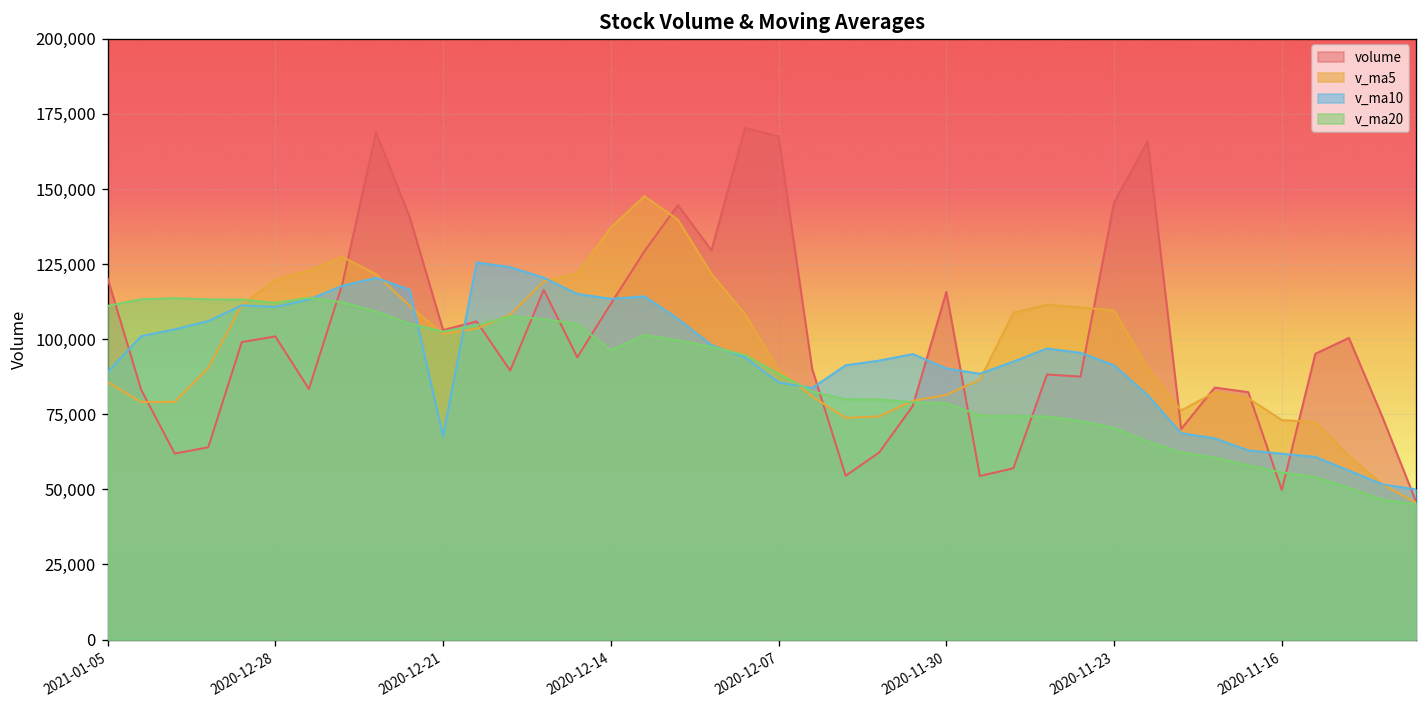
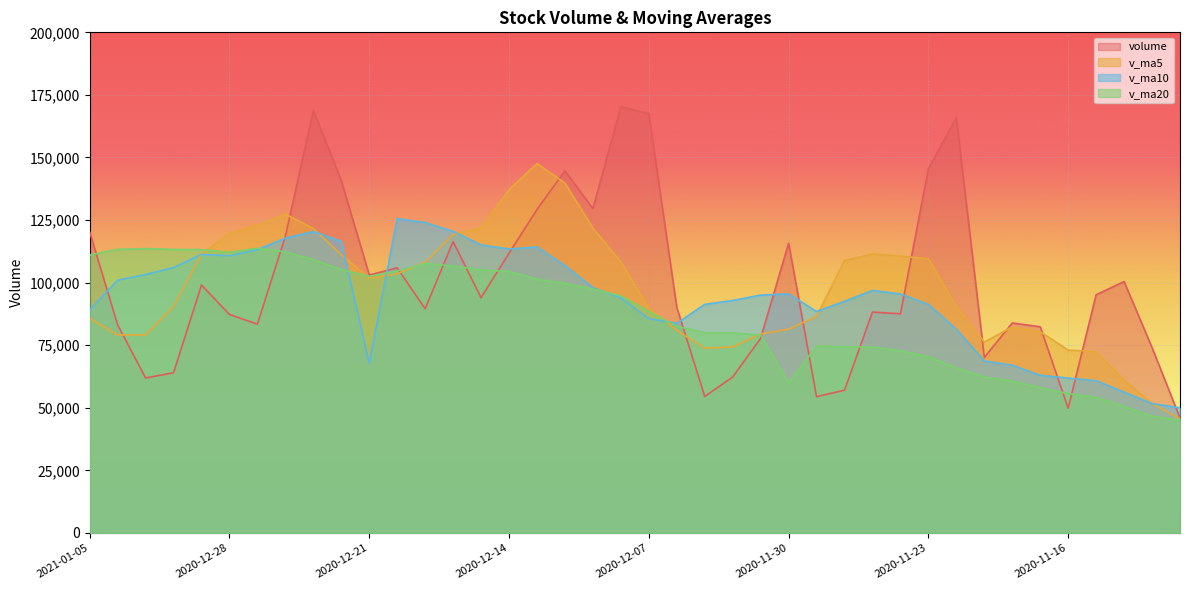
volume, 2020-12-28: 101,000 -> 87,000
v_ma20, 2020-12-14: 96,000 -> 104,000
v_ma10, 2020-11-30: 90,000 -> 96,000
v_ma20, 2020-11-30: 79,000 -> 60,000
